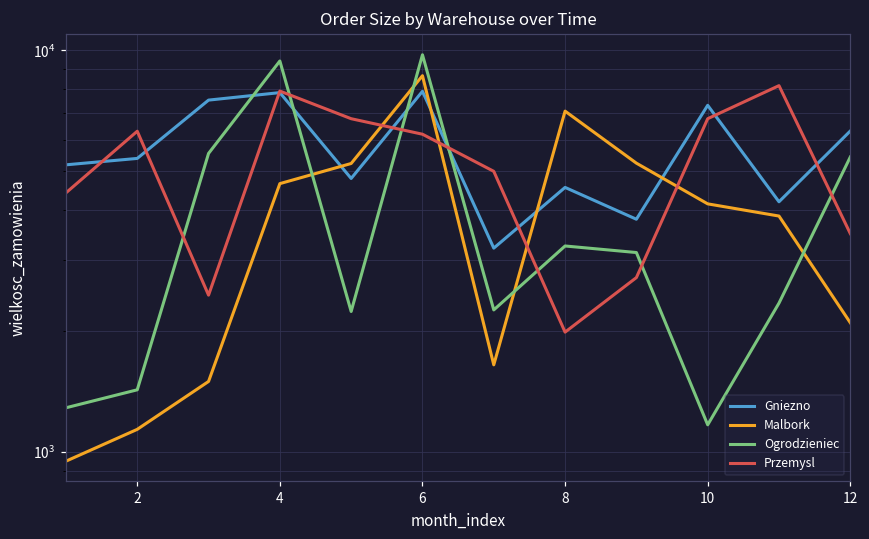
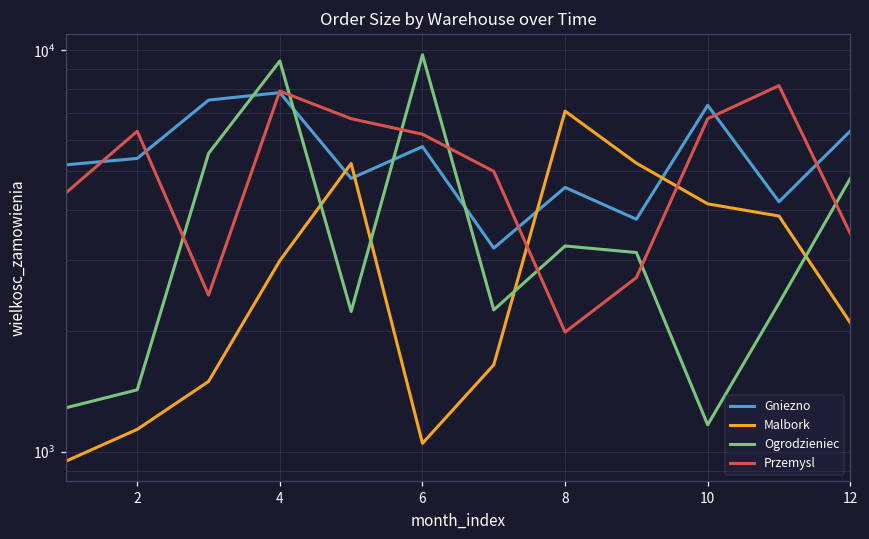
Malbork, 4: 4700 -> 3000
Gniezno, 6: 7900 -> 5800
Malbork, 6: 8700 -> 1050
Ogrodzieniec, 12: 5400 -> 4800
